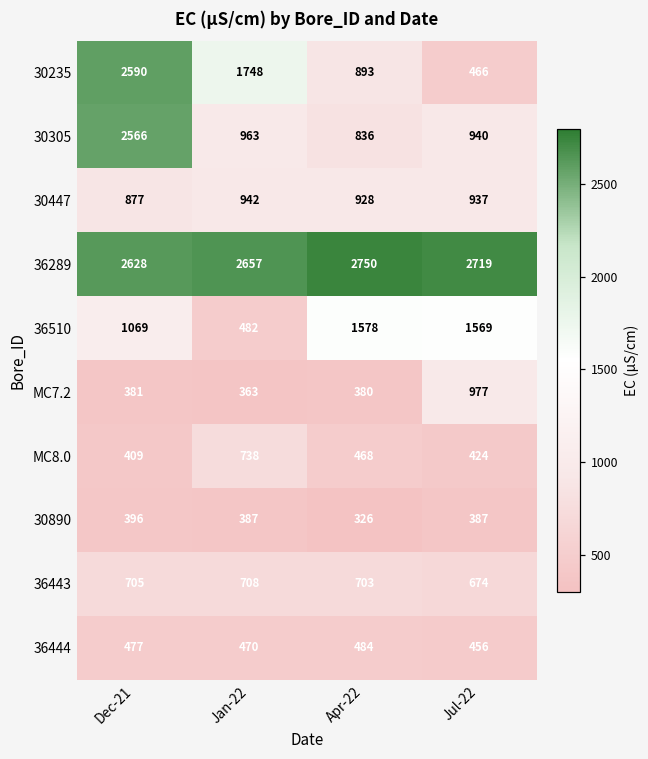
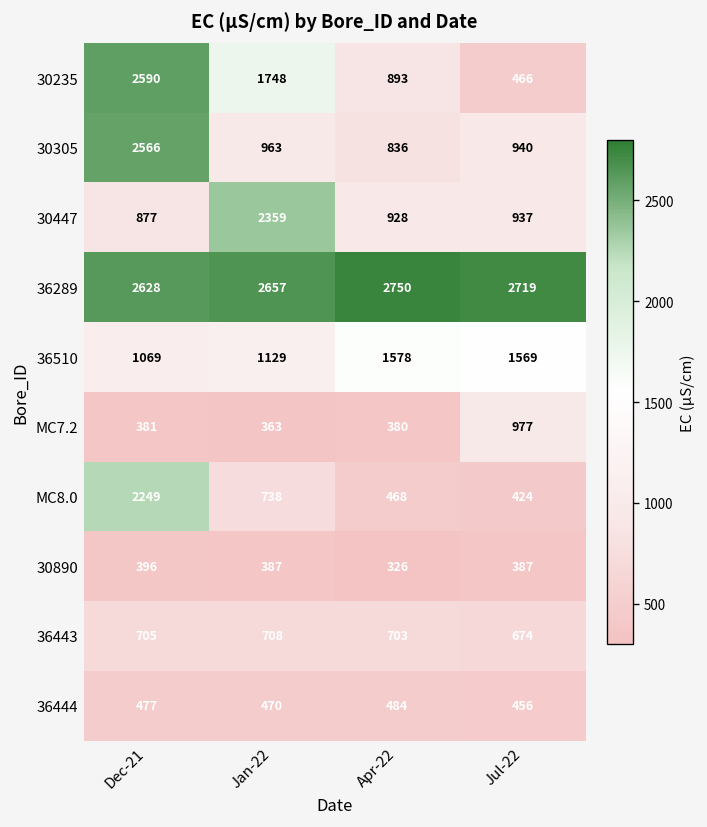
30447, Jan-22: 942 -> 2359
36510, Jan-22: 482 -> 1129
MC8.0, Dec-21: 409 -> 2249
